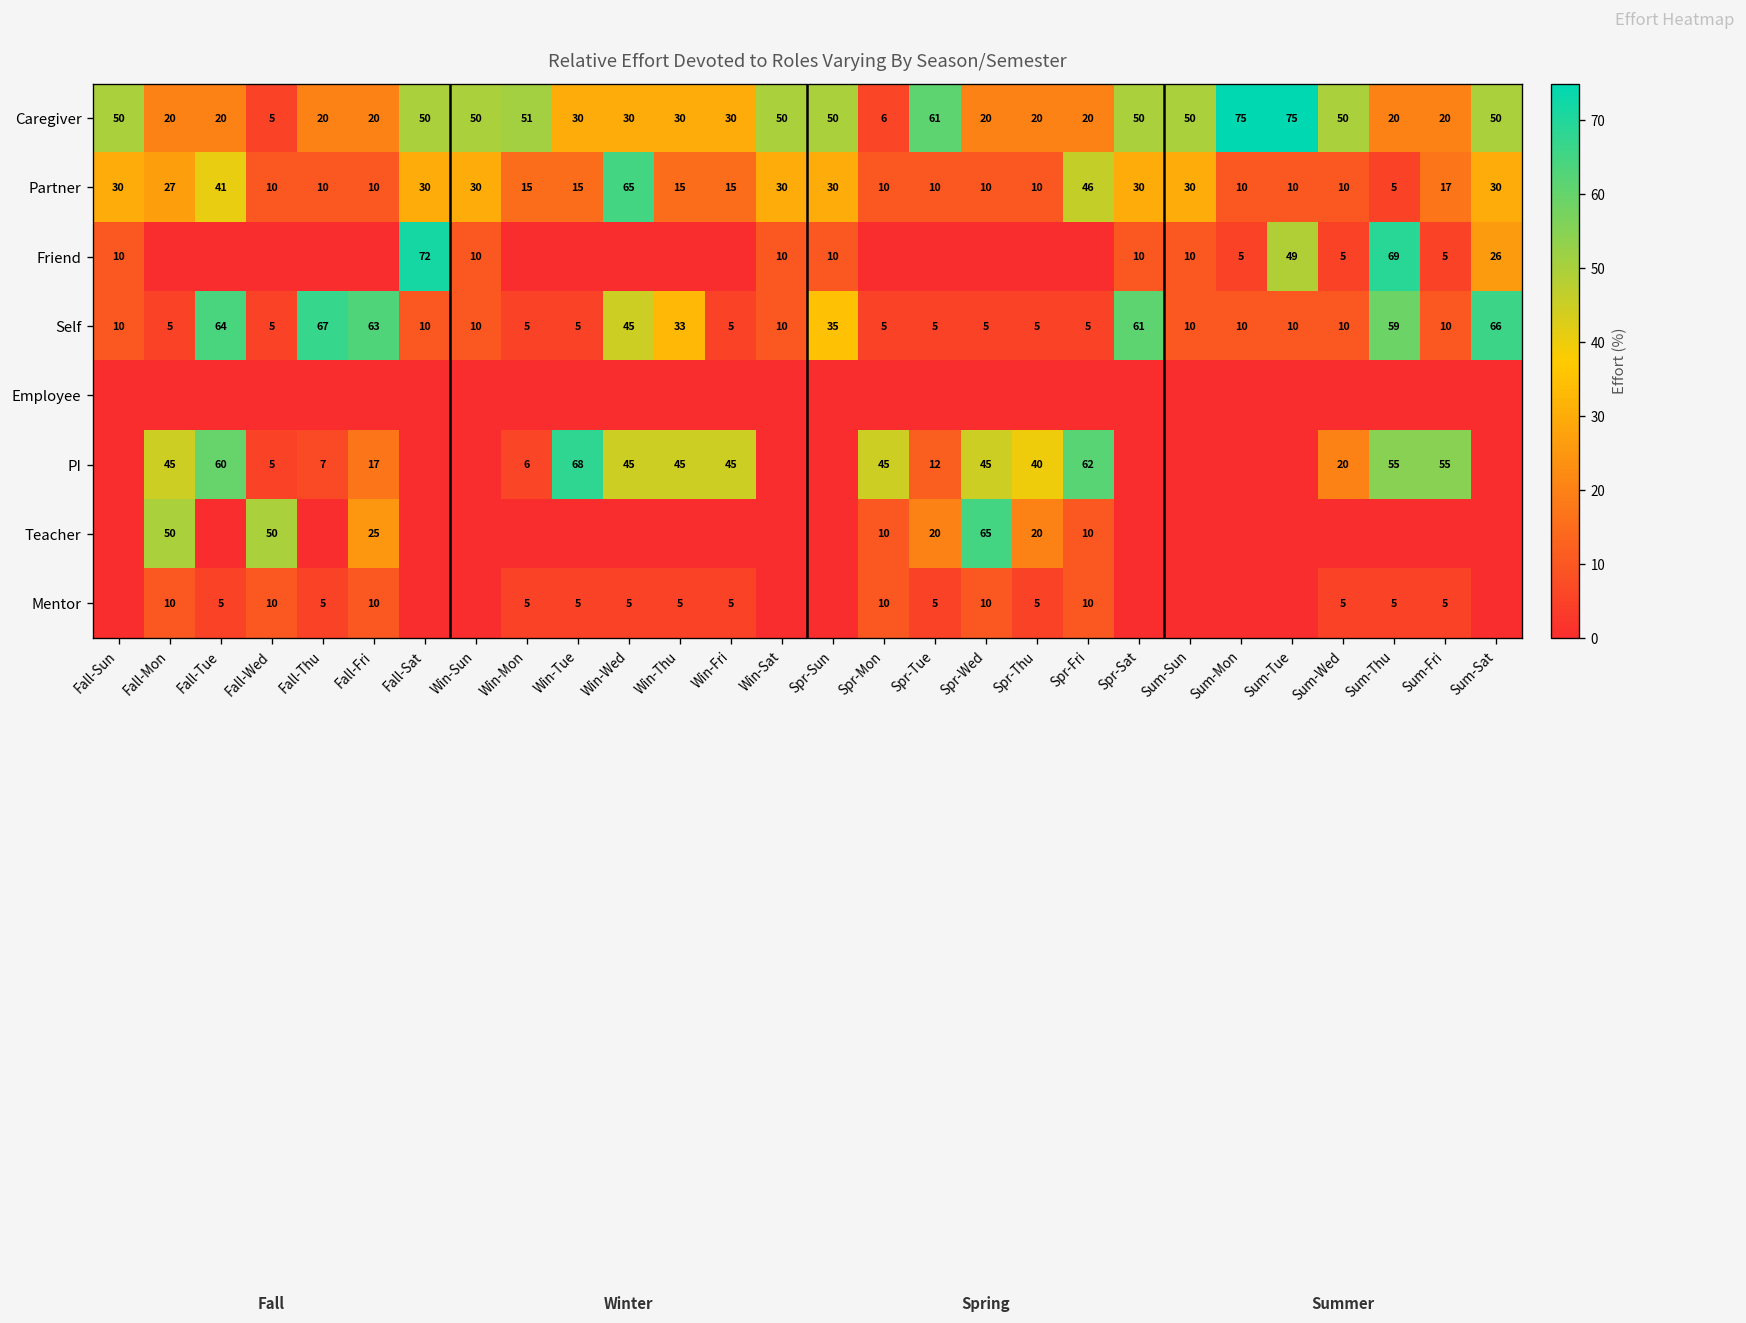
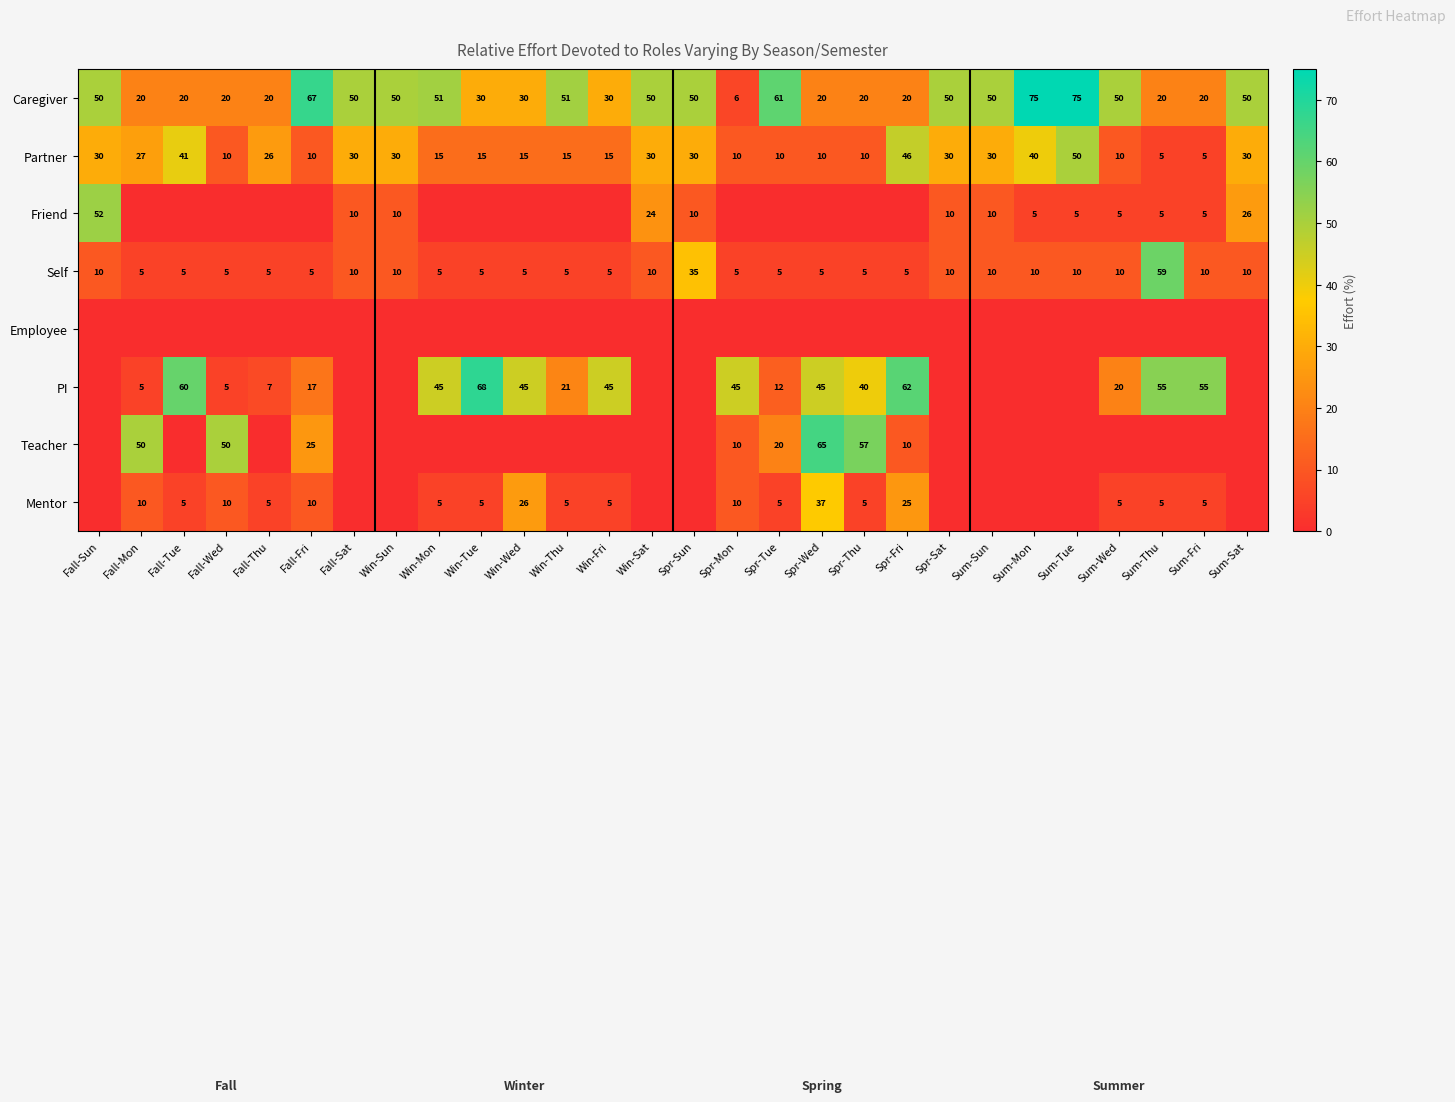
Caregiver, Fall-Wed: 5 -> 20
Caregiver, Fall-Fri: 20 -> 67
Caregiver, Win-Thu: 30 -> 51
Partner, Fall-Thu: 10 -> 26
Partner, Win-Wed: 65 -> 15
Partner, Sum-Mon: 10 -> 40
Partner, Sum-Tue: 10 -> 50
Partner, Sum-Fri: 17 -> 5
Friend, Fall-Sun: 10 -> 52
Friend, Fall-Sat: 72 -> 10
Friend, Win-Sat: 10 -> 24
Friend, Sum-Tue: 49 -> 5
Friend, Sum-Thu: 69 -> 5
Self, Fall-Tue: 64 -> 5
Self, Fall-Thu: 67 -> 5
Self, Fall-Fri: 63 -> 5
Self, Win-Wed: 45 -> 5
Self, Win-Thu: 33 -> 5
Self, Spr-Sat: 61 -> 10
Self, Sum-Sat: 66 -> 10
PI, Fall-Mon: 45 -> 5
PI, Win-Mon: 6 -> 45
PI, Win-Thu: 45 -> 21
Teacher, Spr-Thu: 20 -> 57
Mentor, Win-Wed: 5 -> 26
Mentor, Spr-Wed: 10 -> 37
Mentor, Spr-Fri: 10 -> 25
